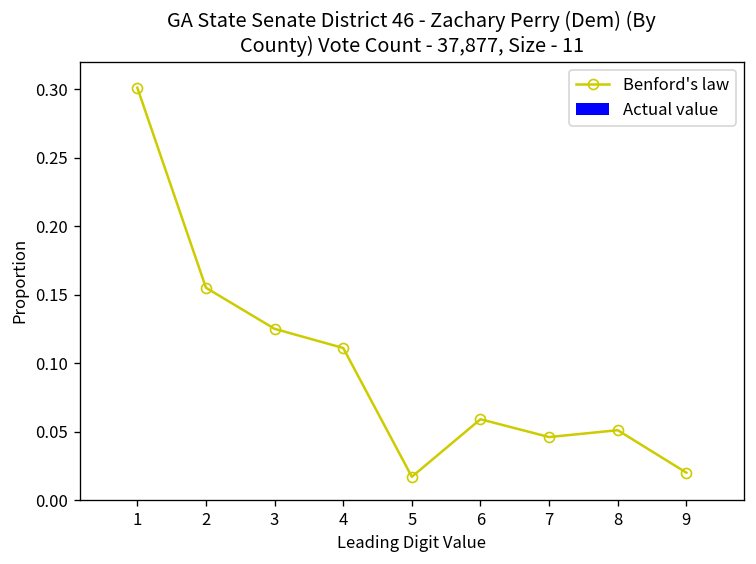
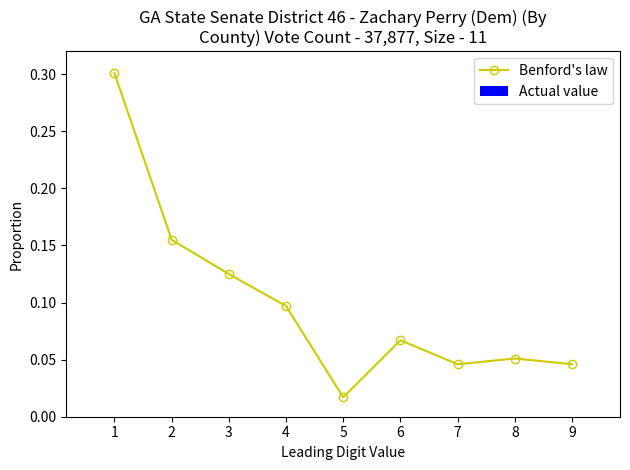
Benford's law, 4: 0.111 -> 0.097
Benford's law, 6: 0.059 -> 0.067
Benford's law, 9: 0.020 -> 0.046
